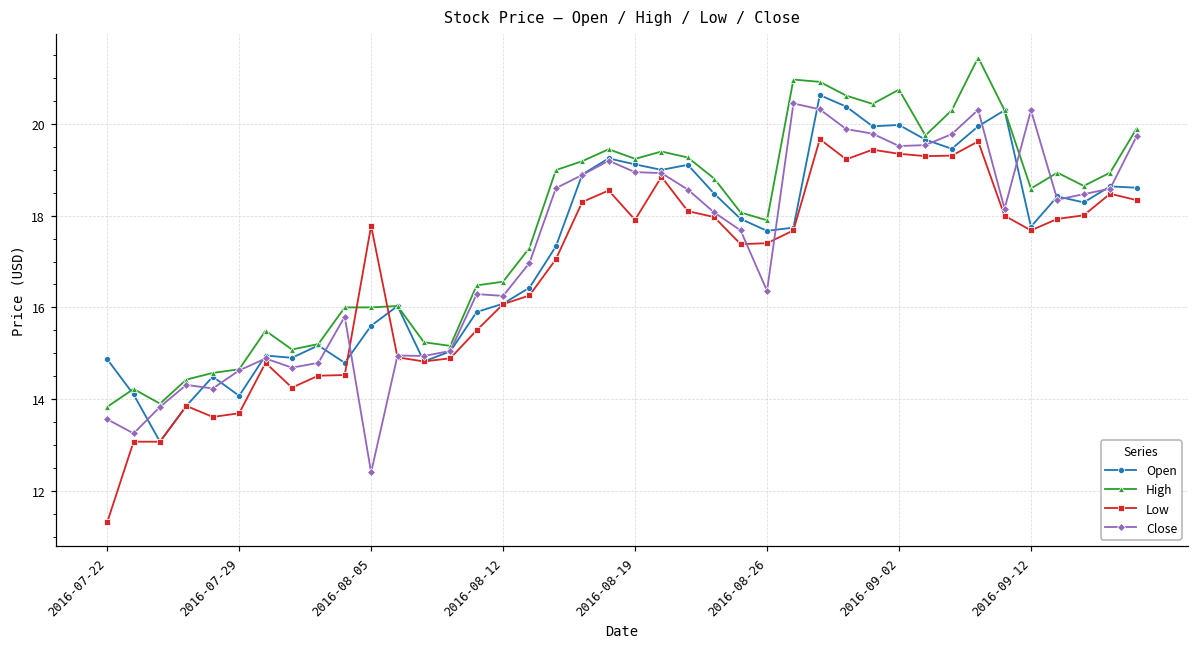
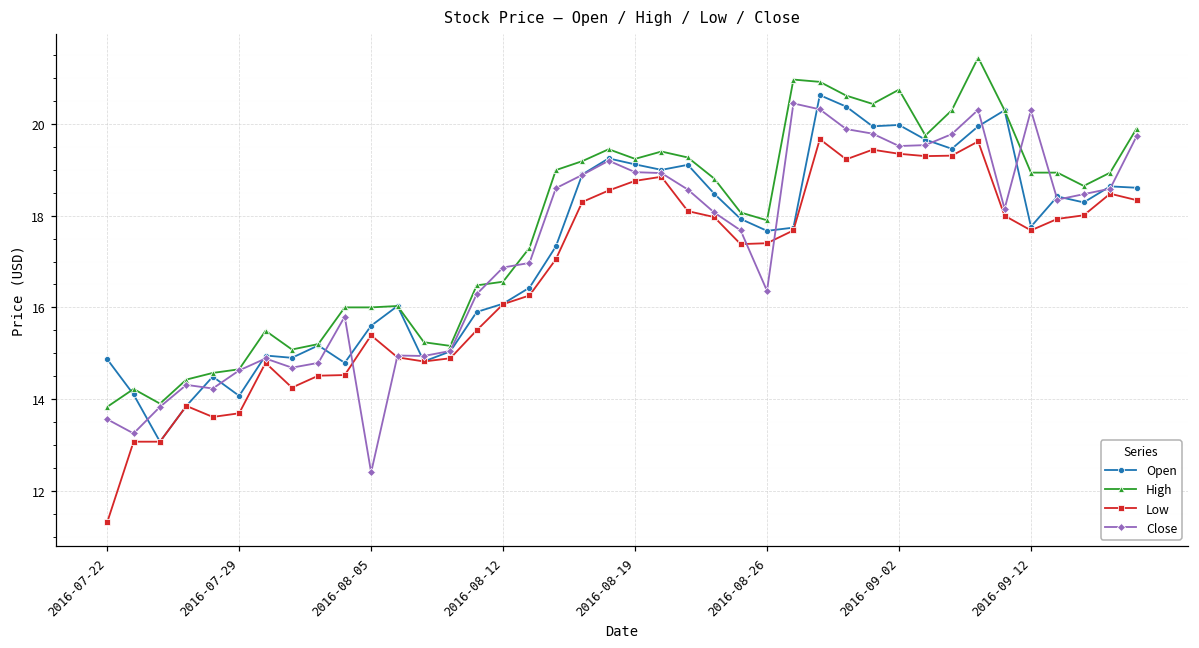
Low, 2016-08-05: 17.8 -> 15.4
Close, 2016-08-12: 16.3 -> 16.9
Low, 2016-08-19: 17.9 -> 18.8
High, 2016-09-12: 18.6 -> 18.9
